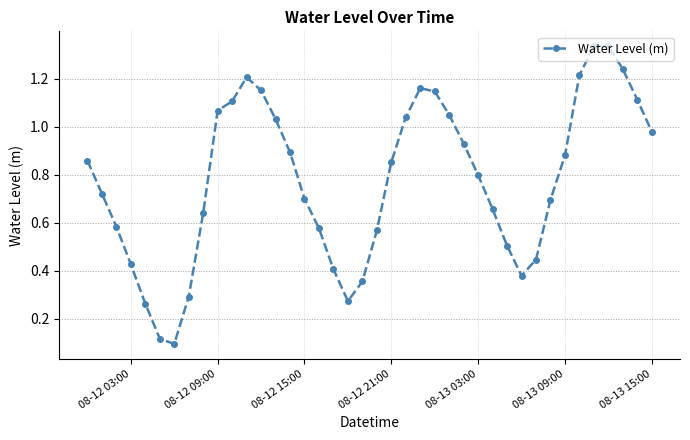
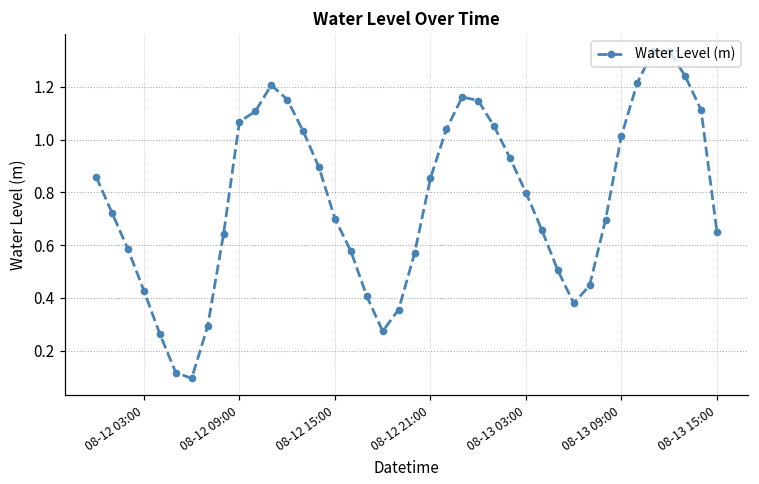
08-13 09:00: 0.88 -> 1.01
08-13 15:00: 0.98 -> 0.65
